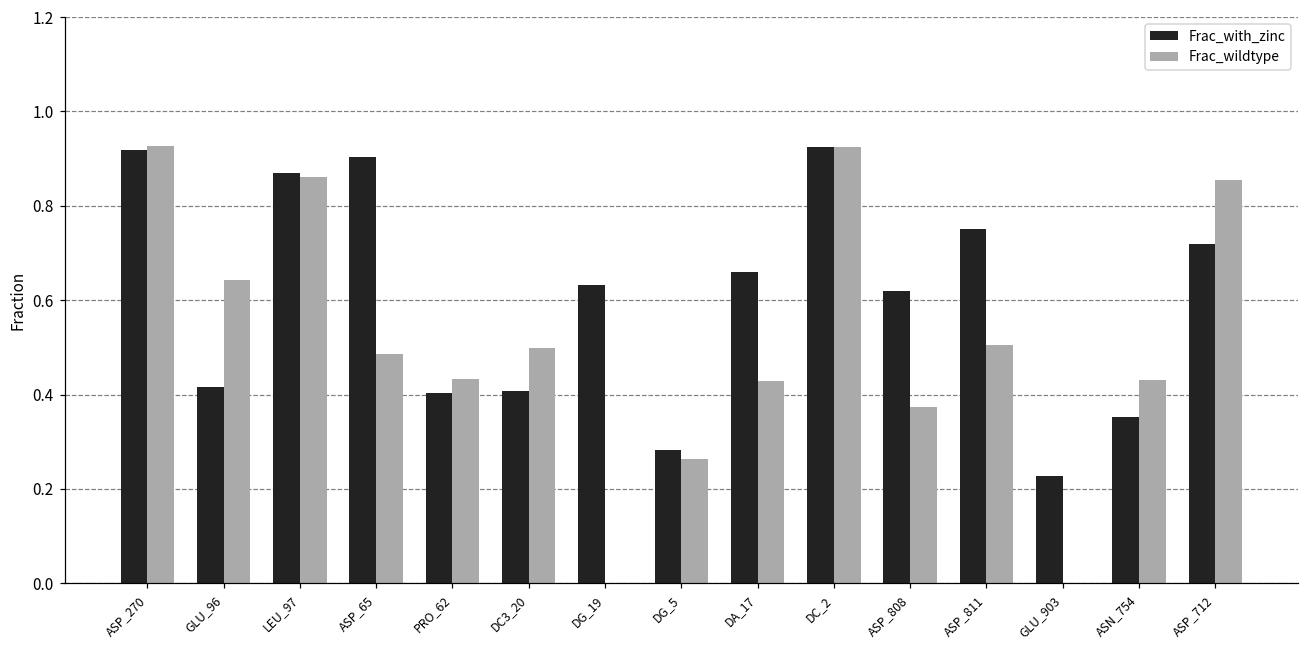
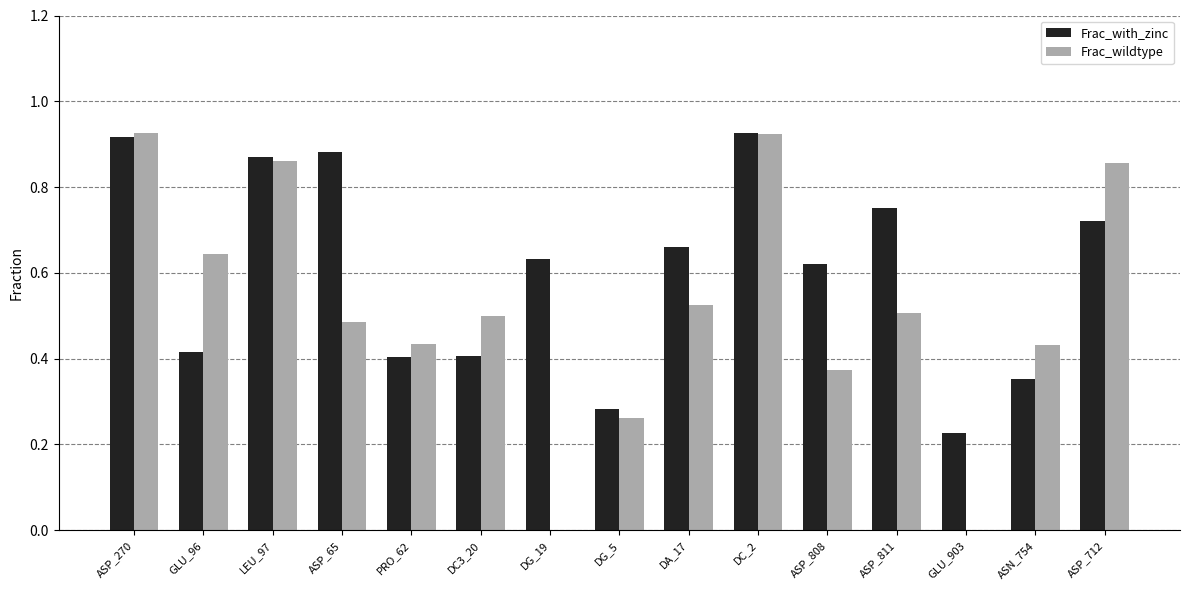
Frac_with_zinc, ASP_65: 0.90 -> 0.88
Frac_wildtype, DA_17: 0.43 -> 0.52
